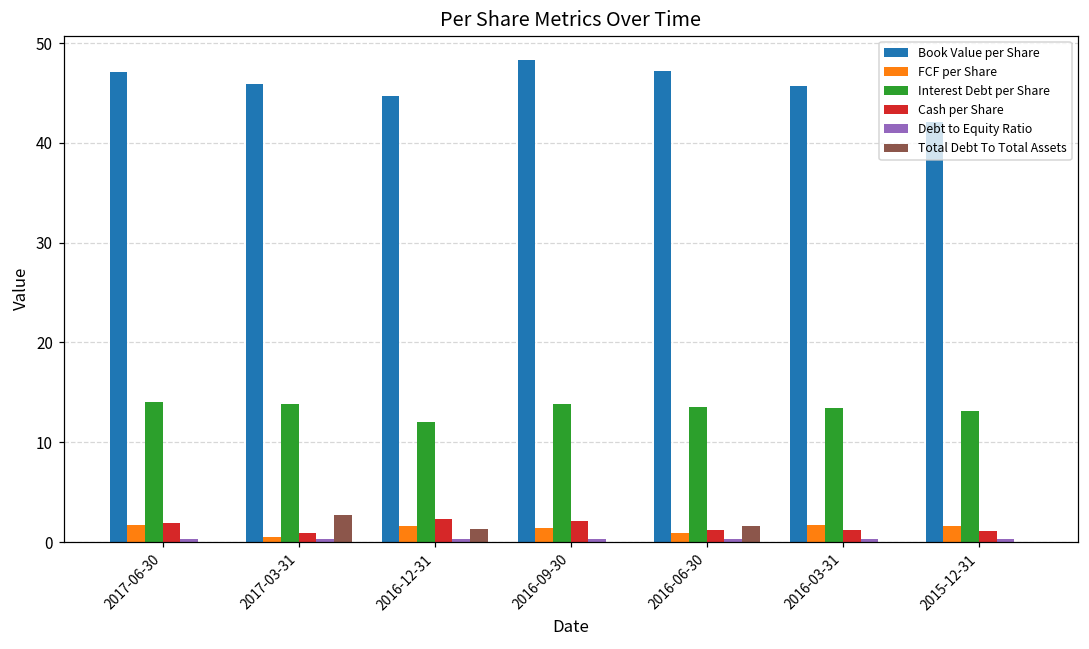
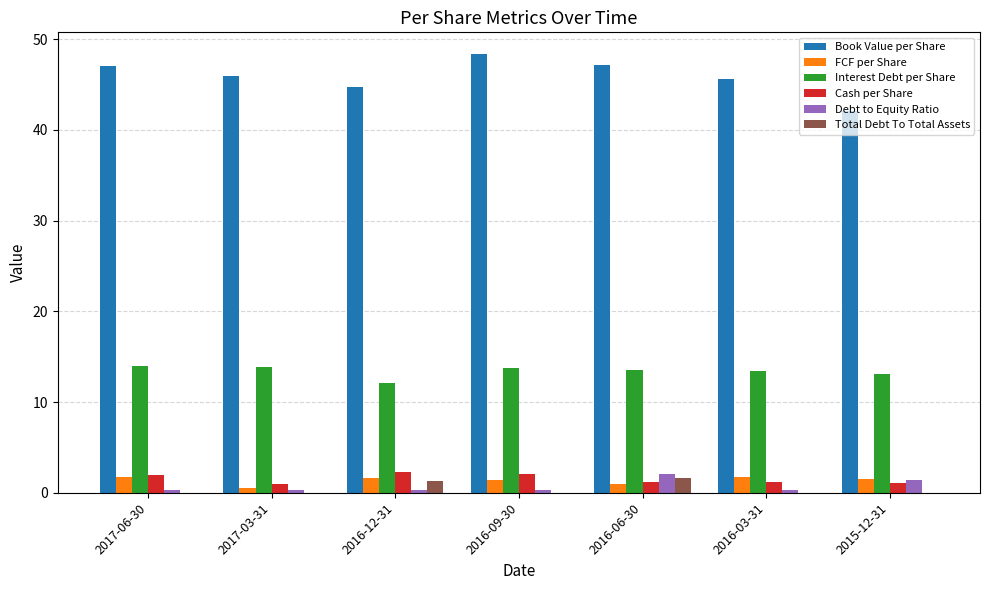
Total Debt To Total Assets, 2017-03-31: 3 -> 0
Debt to Equity Ratio, 2016-06-30: 0 -> 2
Debt to Equity Ratio, 2015-12-31: 0 -> 1
